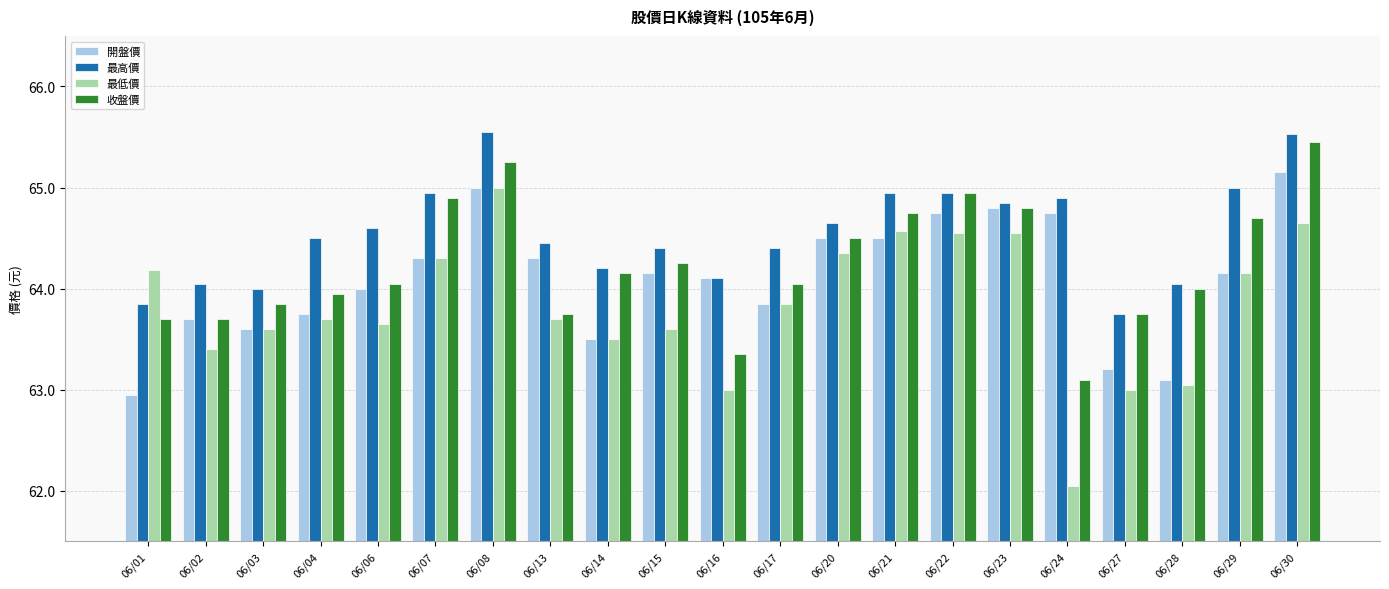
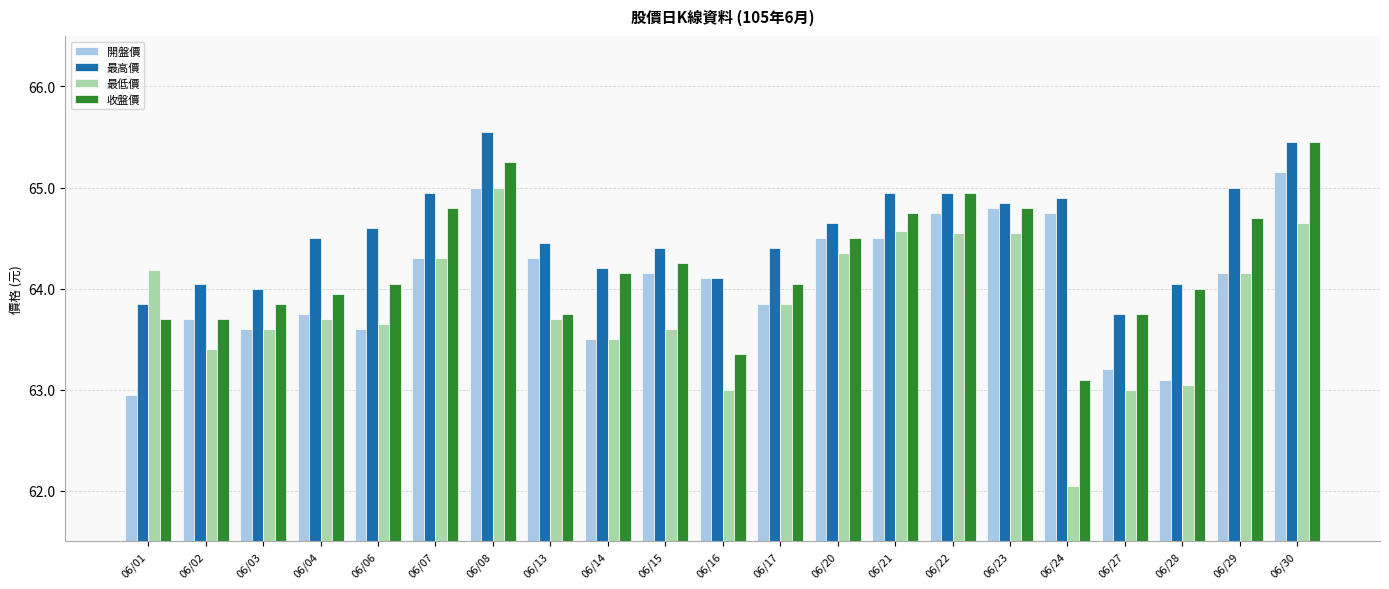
開盤價, 06/06: 64.0 -> 63.6
收盤價, 06/07: 64.9 -> 64.8
最高價, 06/30: 65.53 -> 65.45
